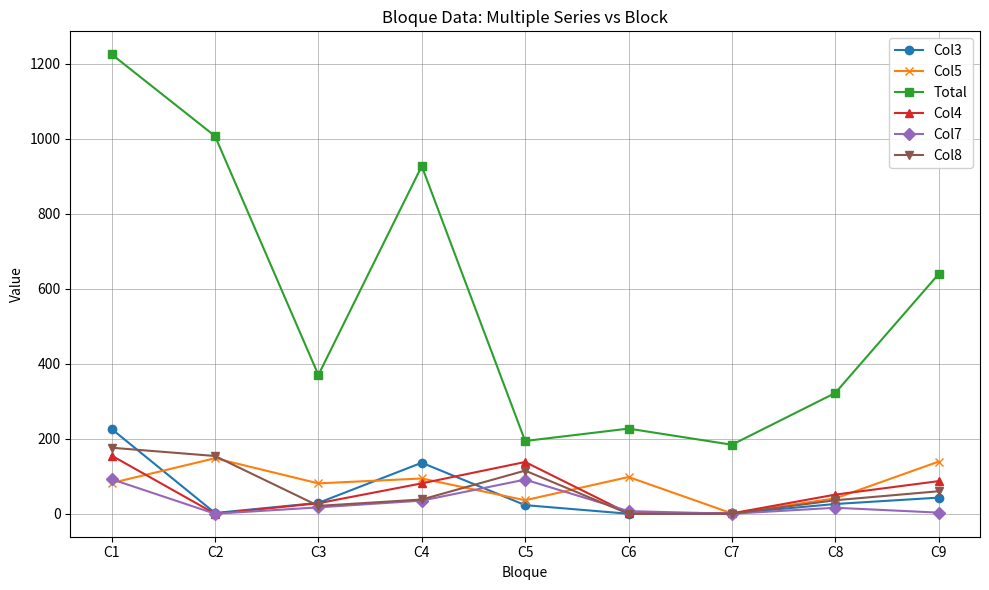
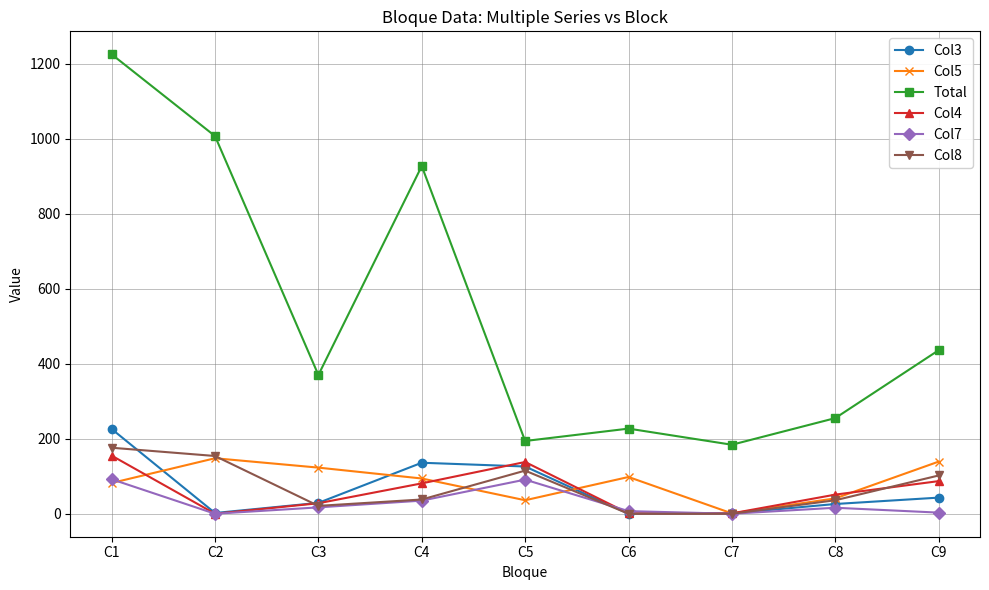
Col5, C3: 80 -> 120
Col3, C5: 20 -> 130
Total, C8: 320 -> 260
Total, C9: 640 -> 440
Col8, C9: 60 -> 100
